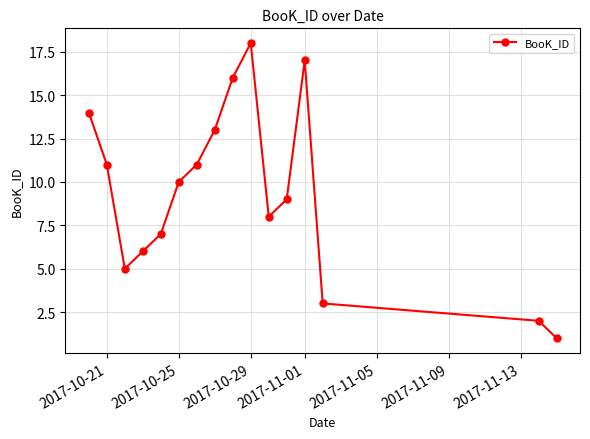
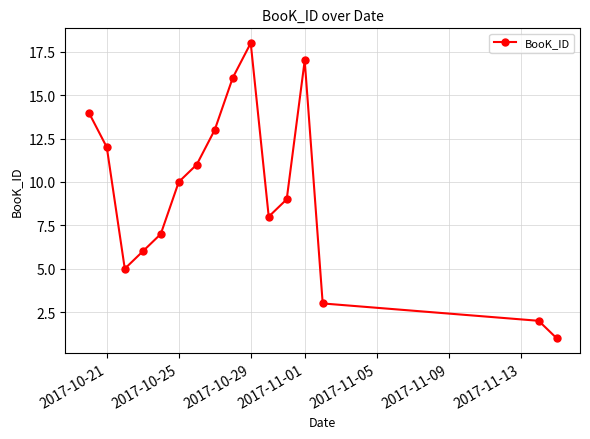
2017-10-21: 11 -> 12
